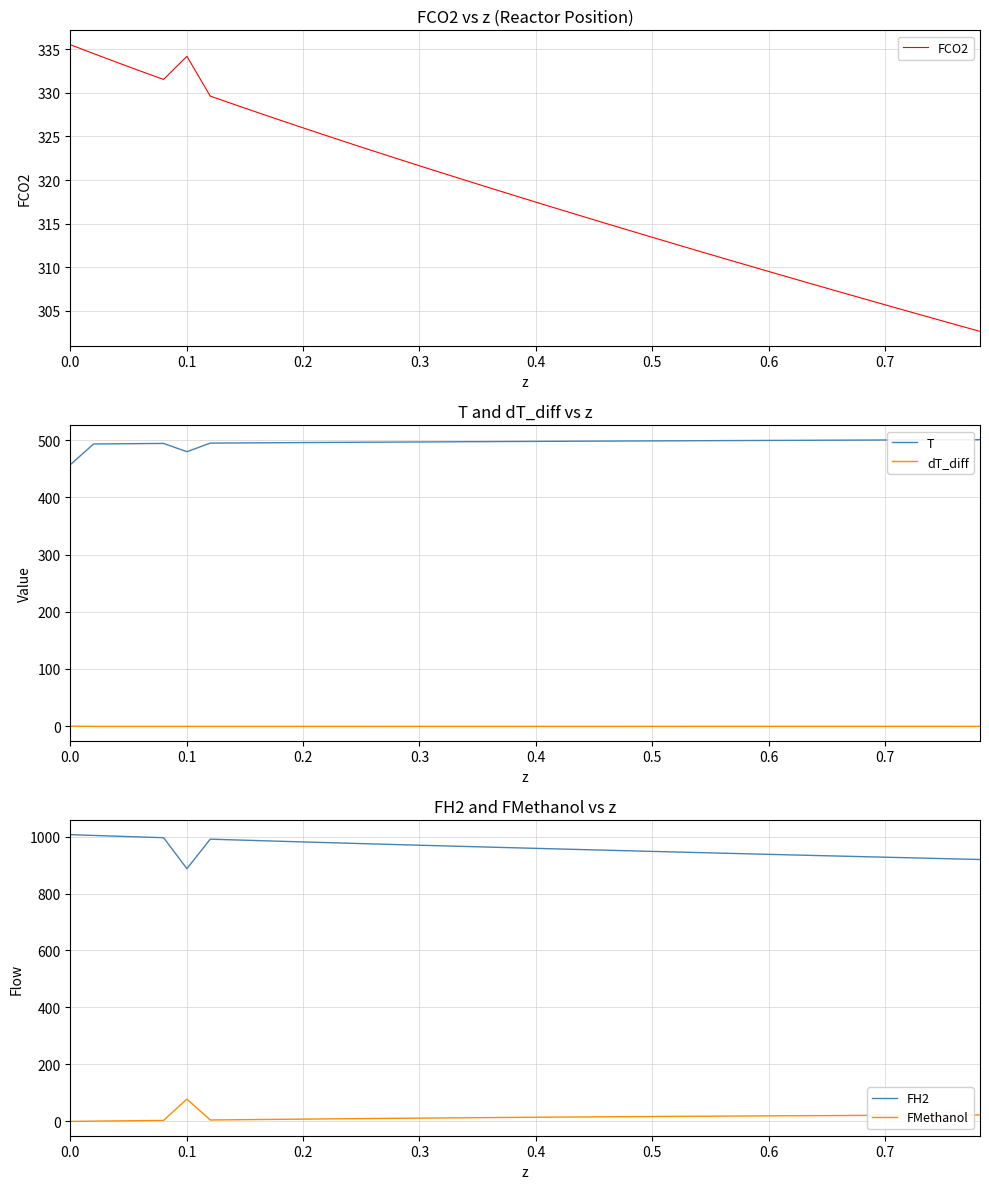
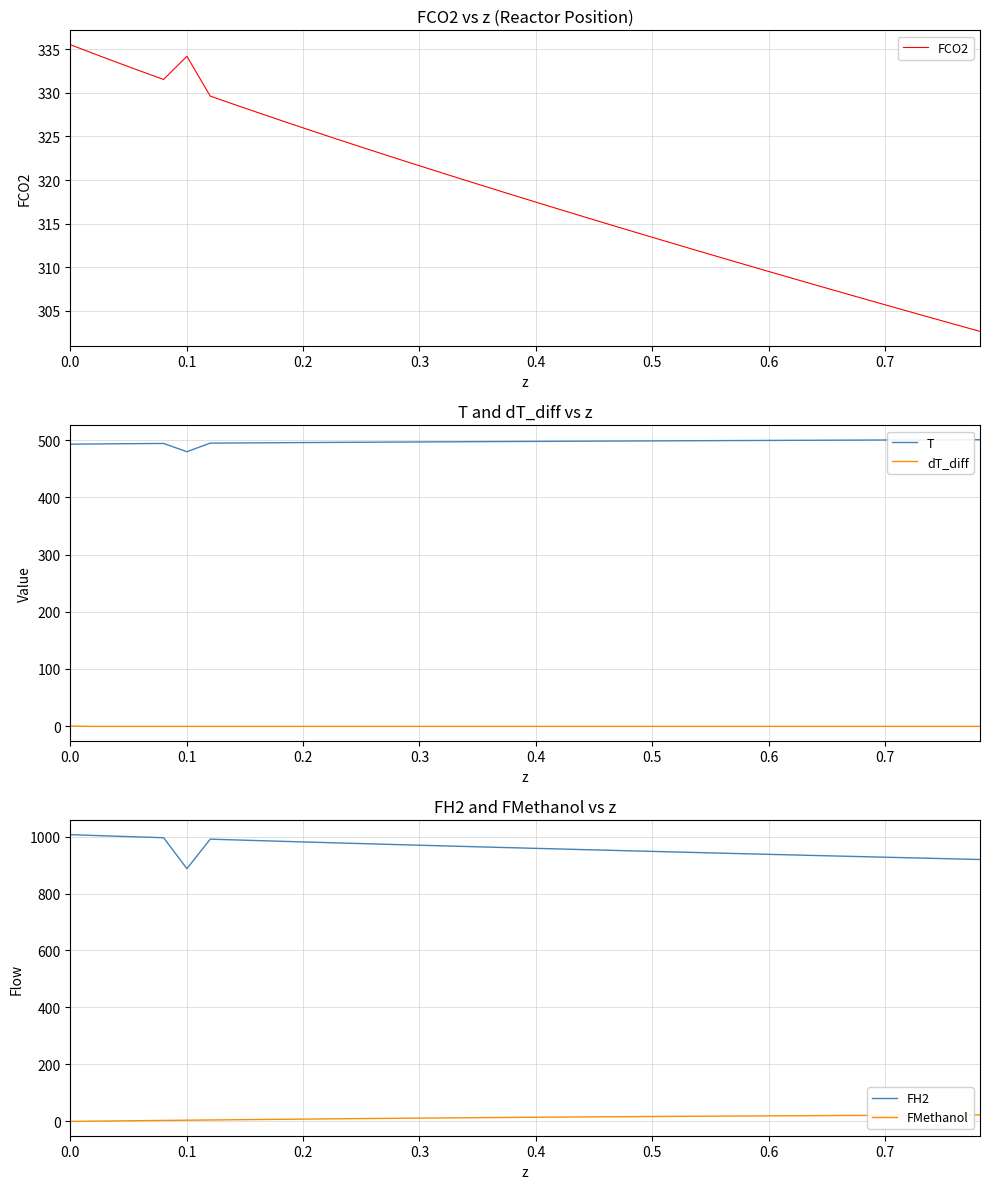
T and dT_diff vs z, T, 0.0: 460 -> 490
FH2 and FMethanol vs z, FMethanol, 0.1: 80 -> 0
